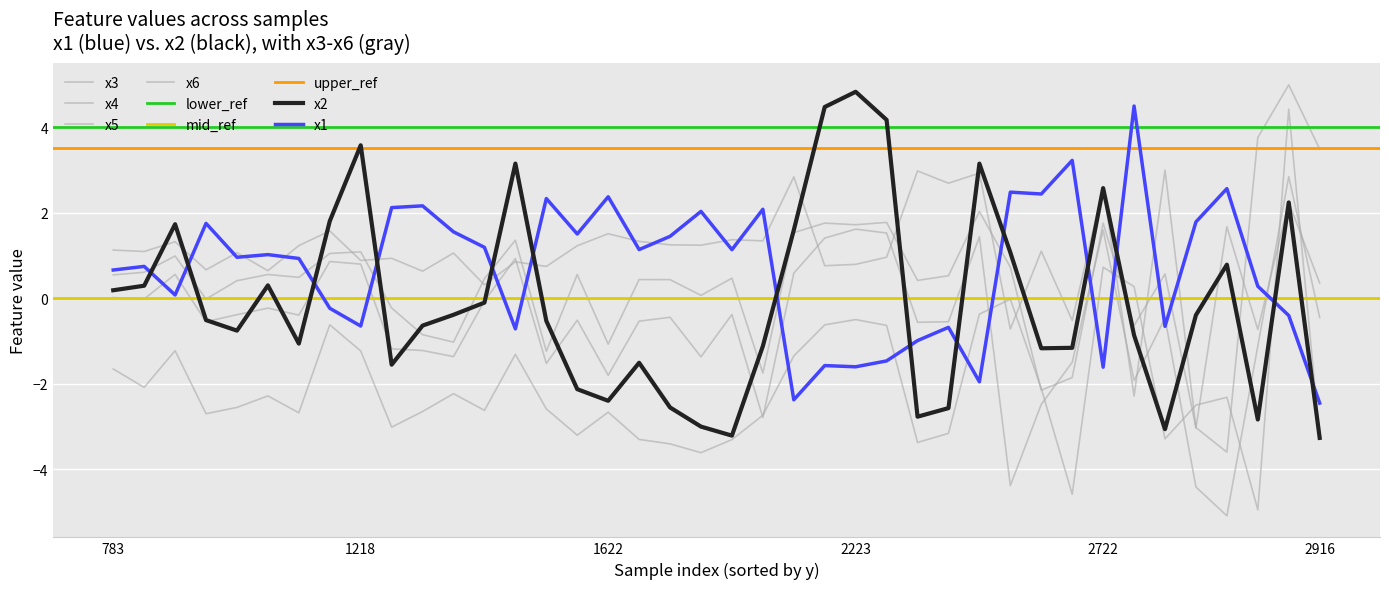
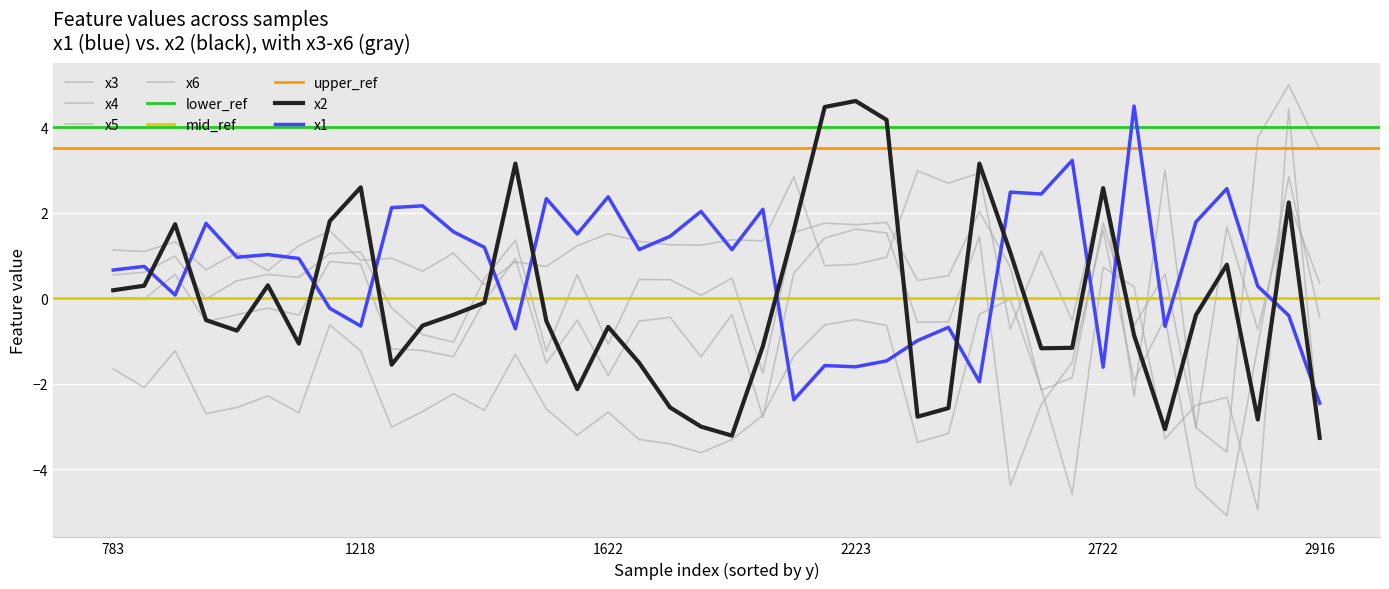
x2, 1218: 3.6 -> 2.6
x2, 1622: -2.4 -> -0.7
x2, 2223: 4.8 -> 4.6
